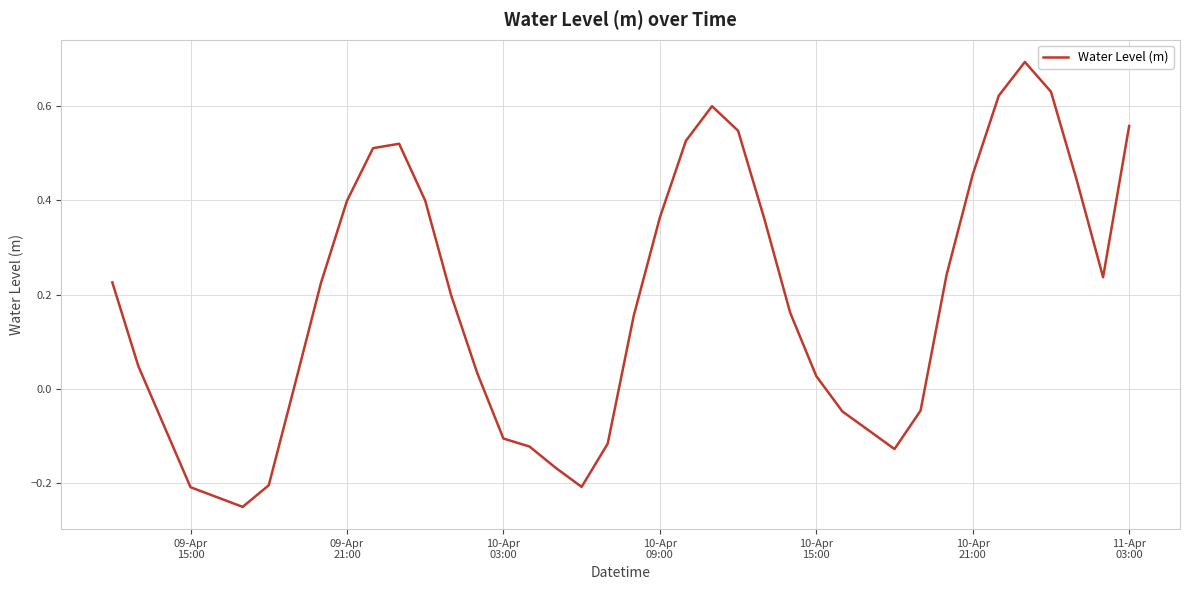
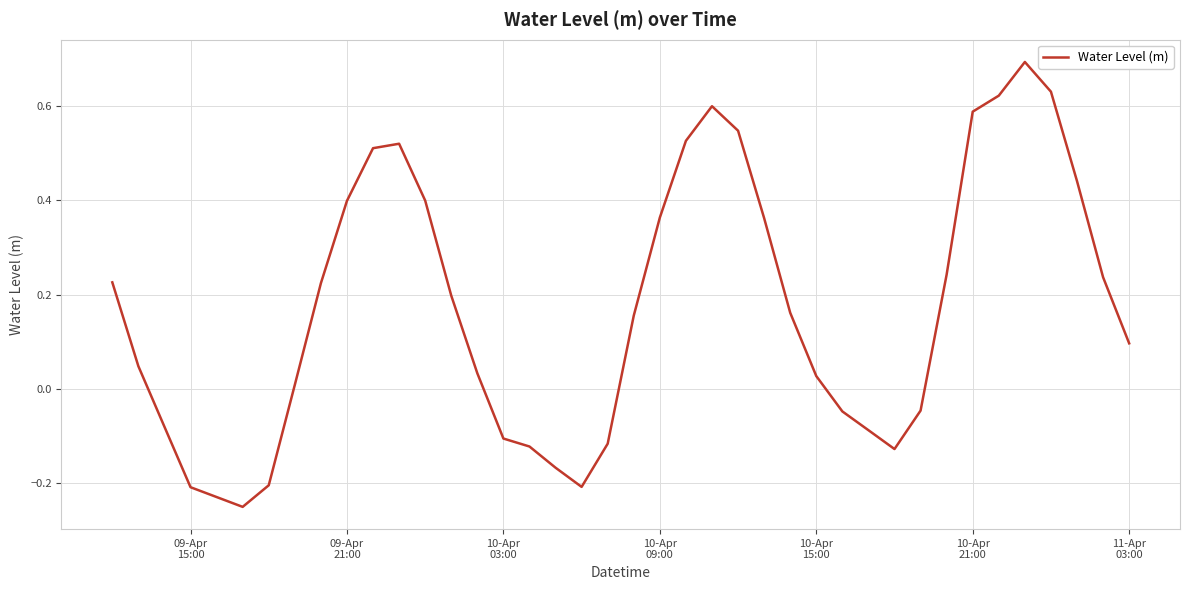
10-Apr 21:00: 0.45 -> 0.59
11-Apr 03:00: 0.56 -> 0.10
